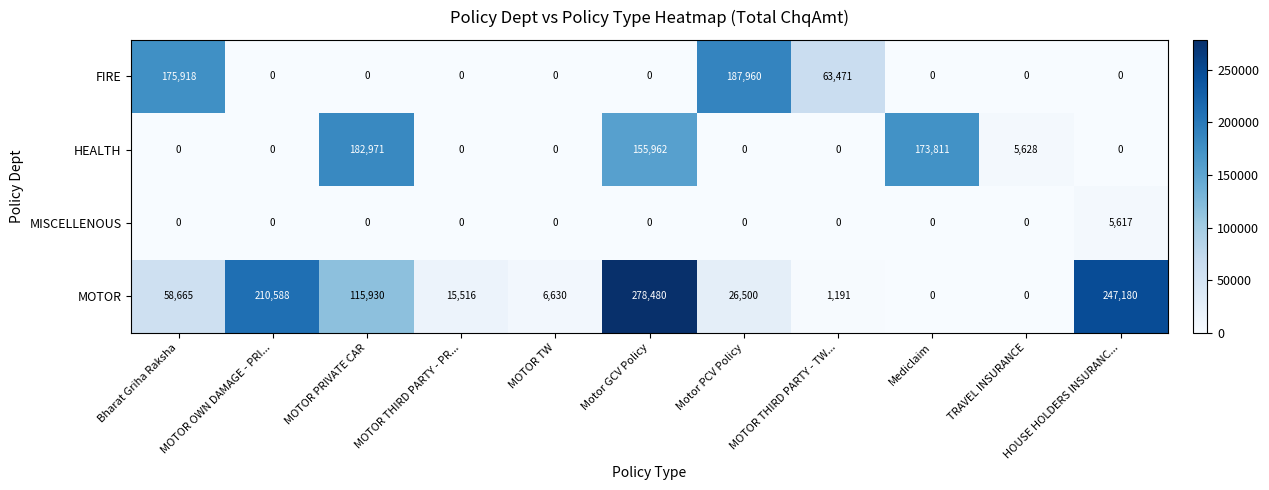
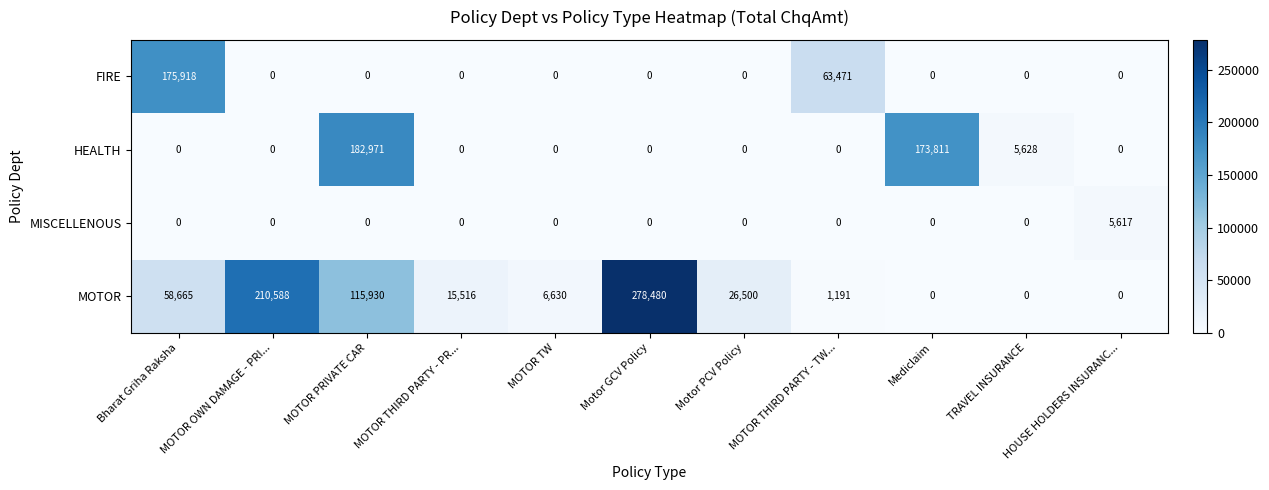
FIRE, Motor PCV Policy: 187,960 -> 0
HEALTH, Motor GCV Policy: 155,962 -> 0
MOTOR, HOUSE HOLDERS INSURANC...: 247,180 -> 0
